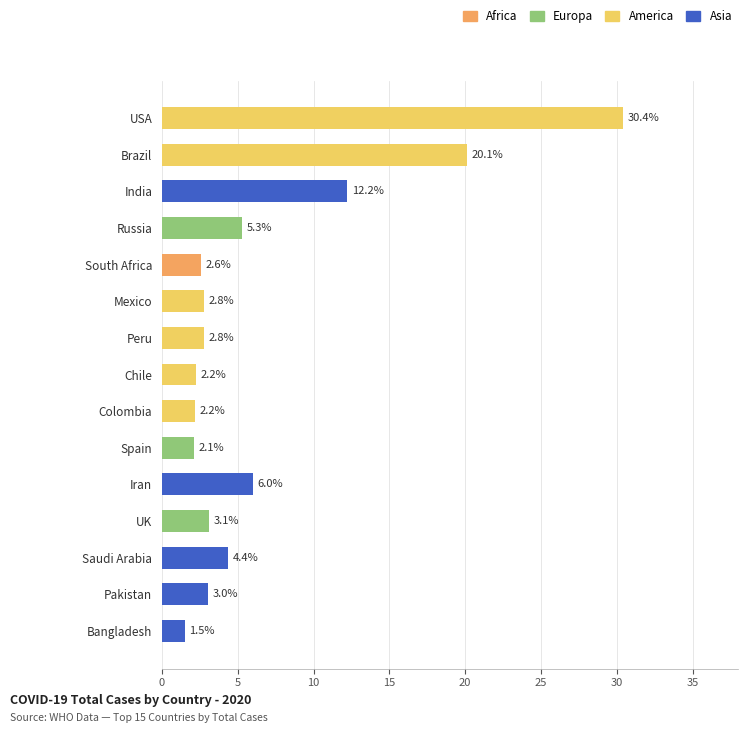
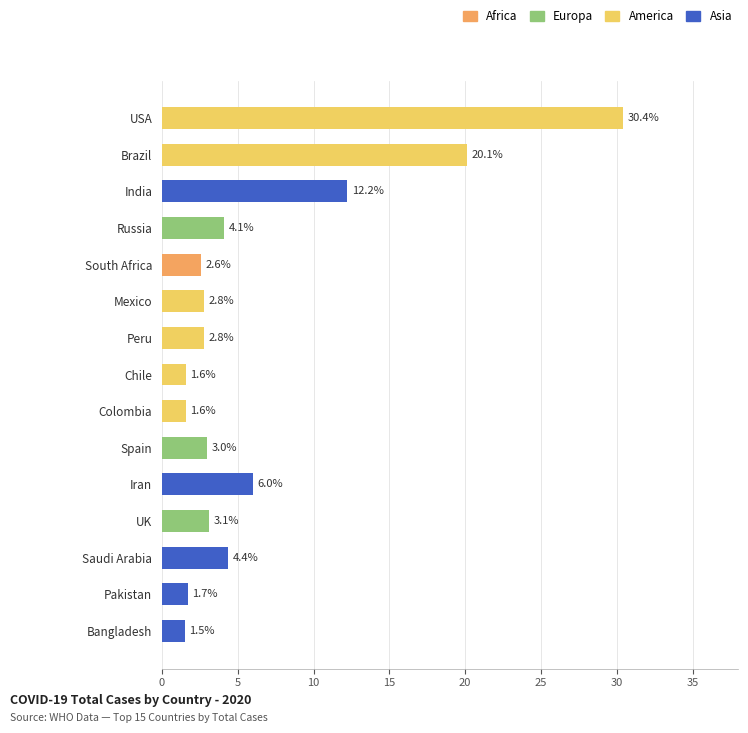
Russia: 5.3% -> 4.1%
Chile: 2.2% -> 1.6%
Colombia: 2.2% -> 1.6%
Spain: 2.1% -> 3.0%
Pakistan: 3.0% -> 1.7%
